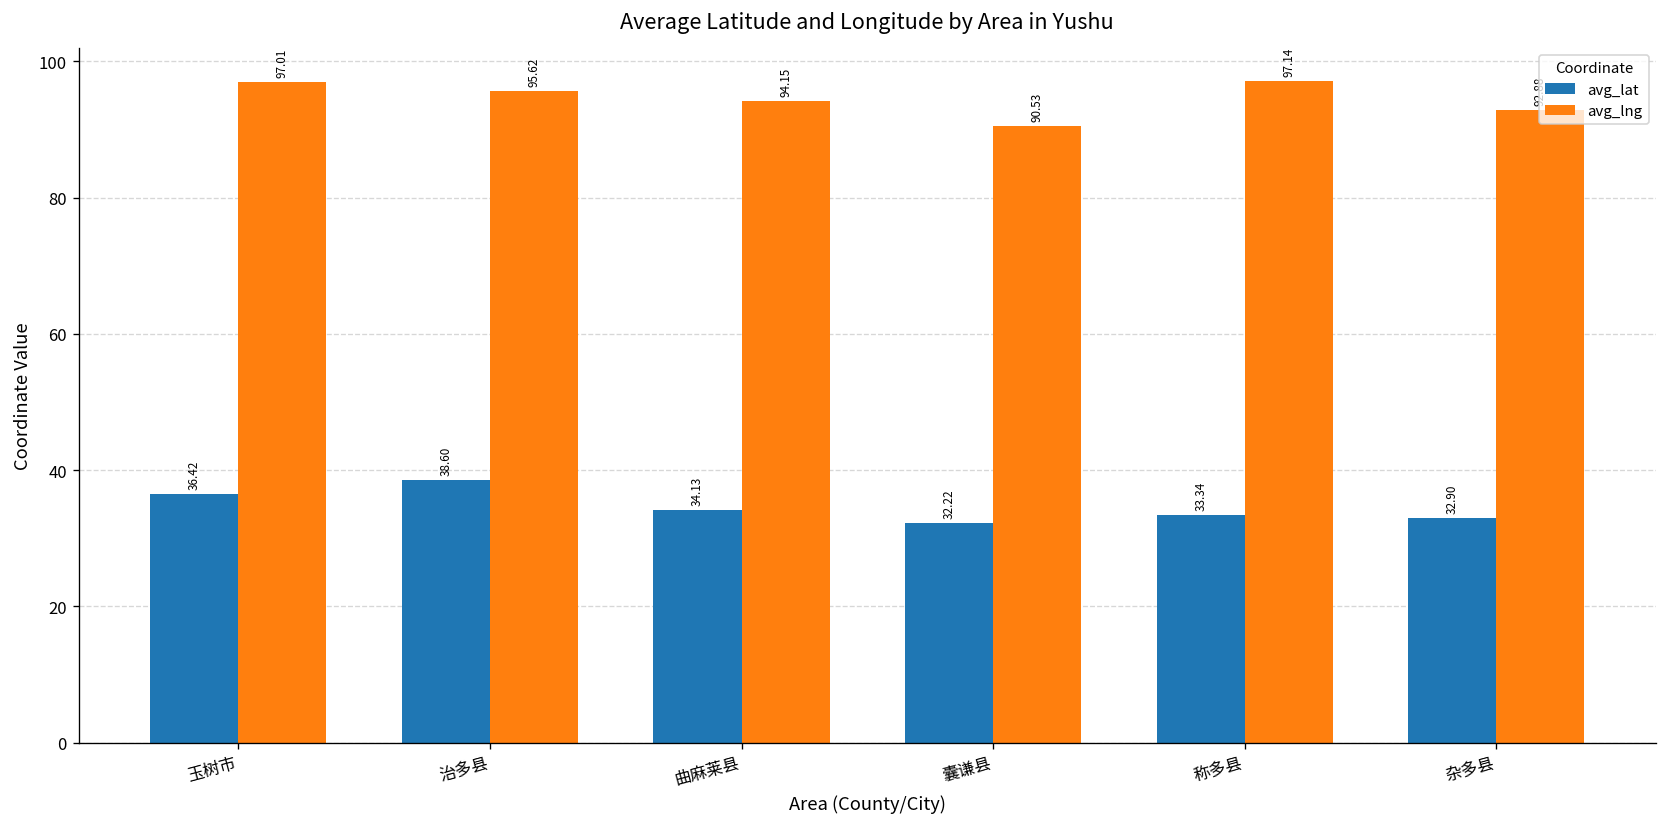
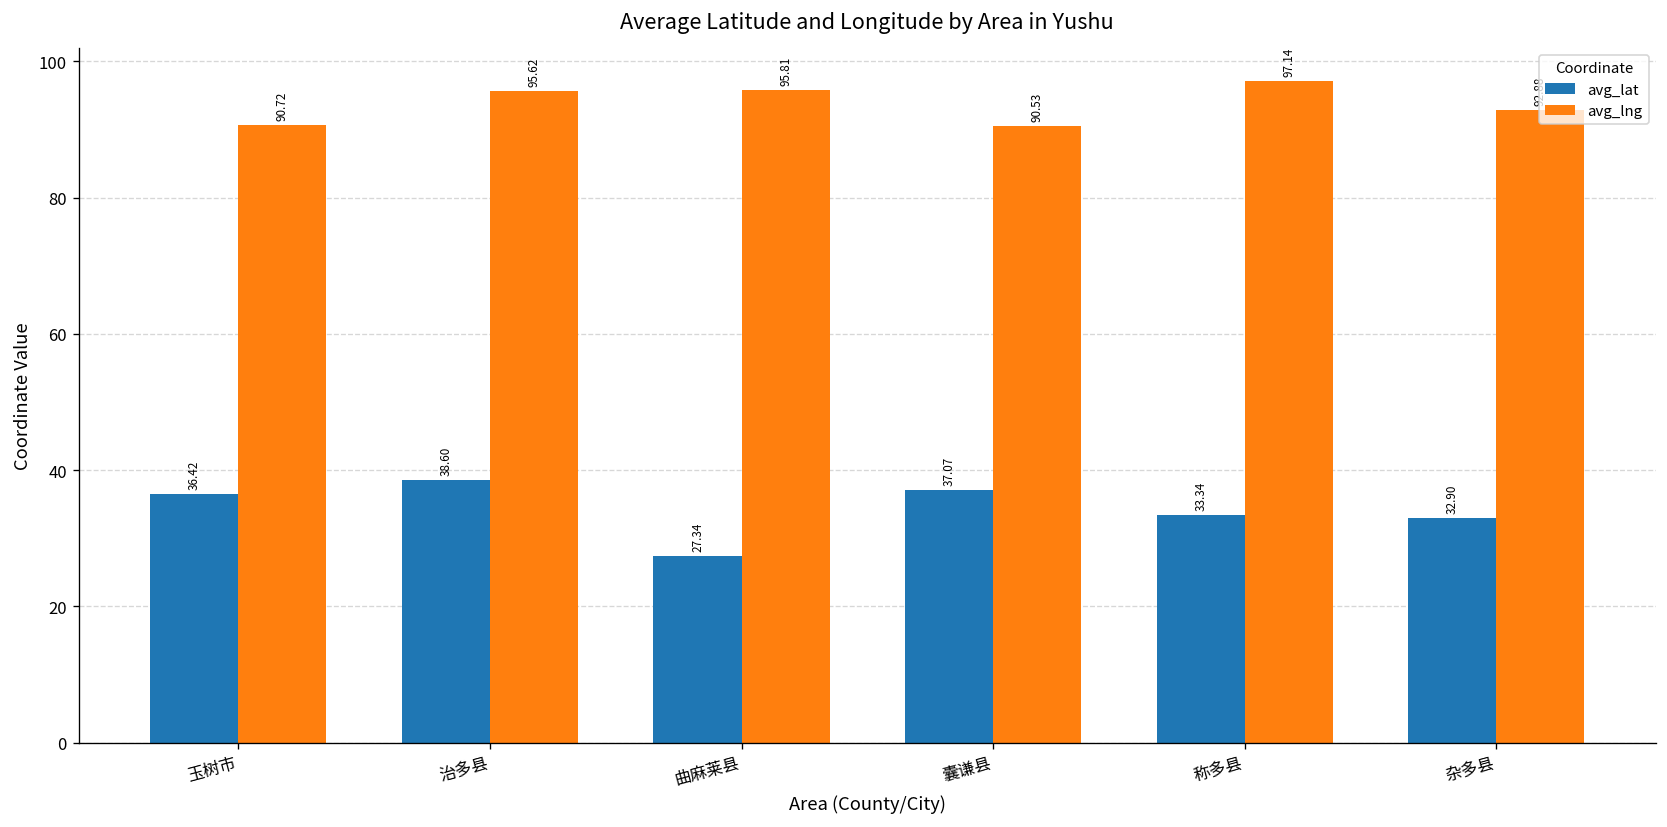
avg_lng, 玉树市: 97.01 -> 90.72
avg_lat, 曲麻莱县: 34.13 -> 27.34
avg_lng, 曲麻莱县: 94.15 -> 95.81
avg_lat, 囊谦县: 32.22 -> 37.07
